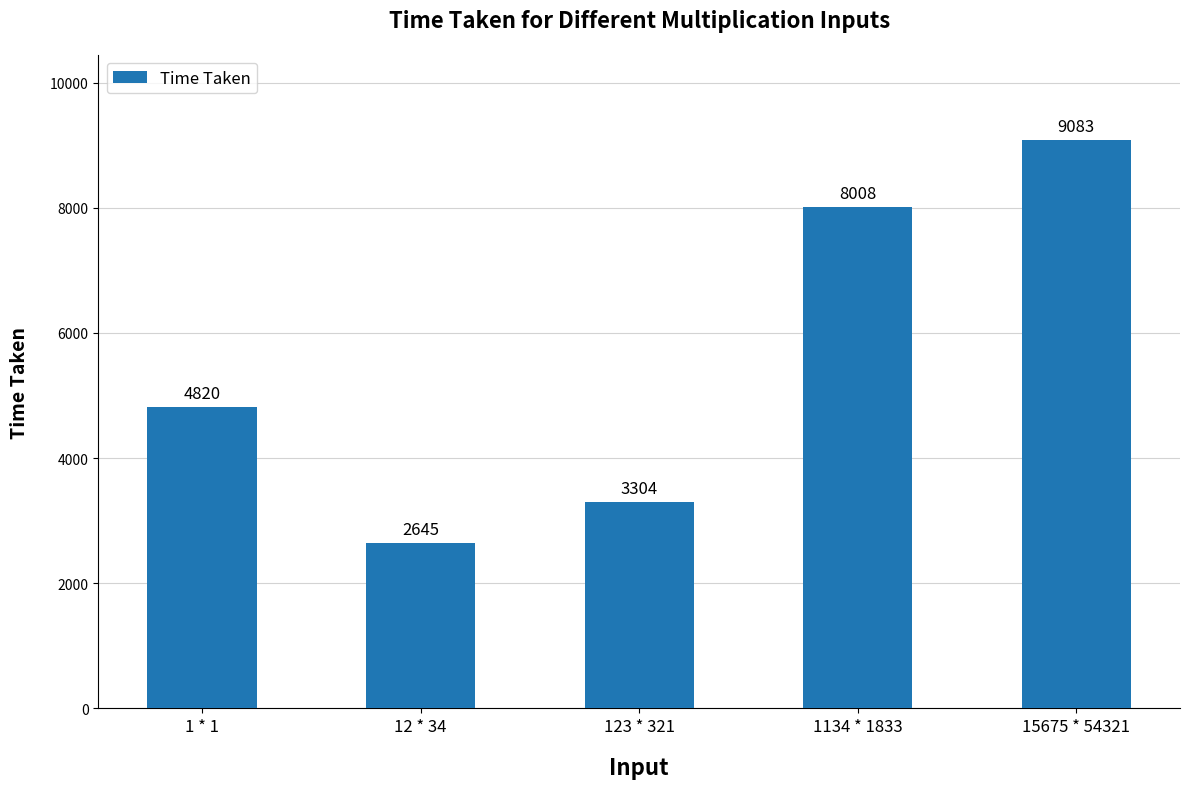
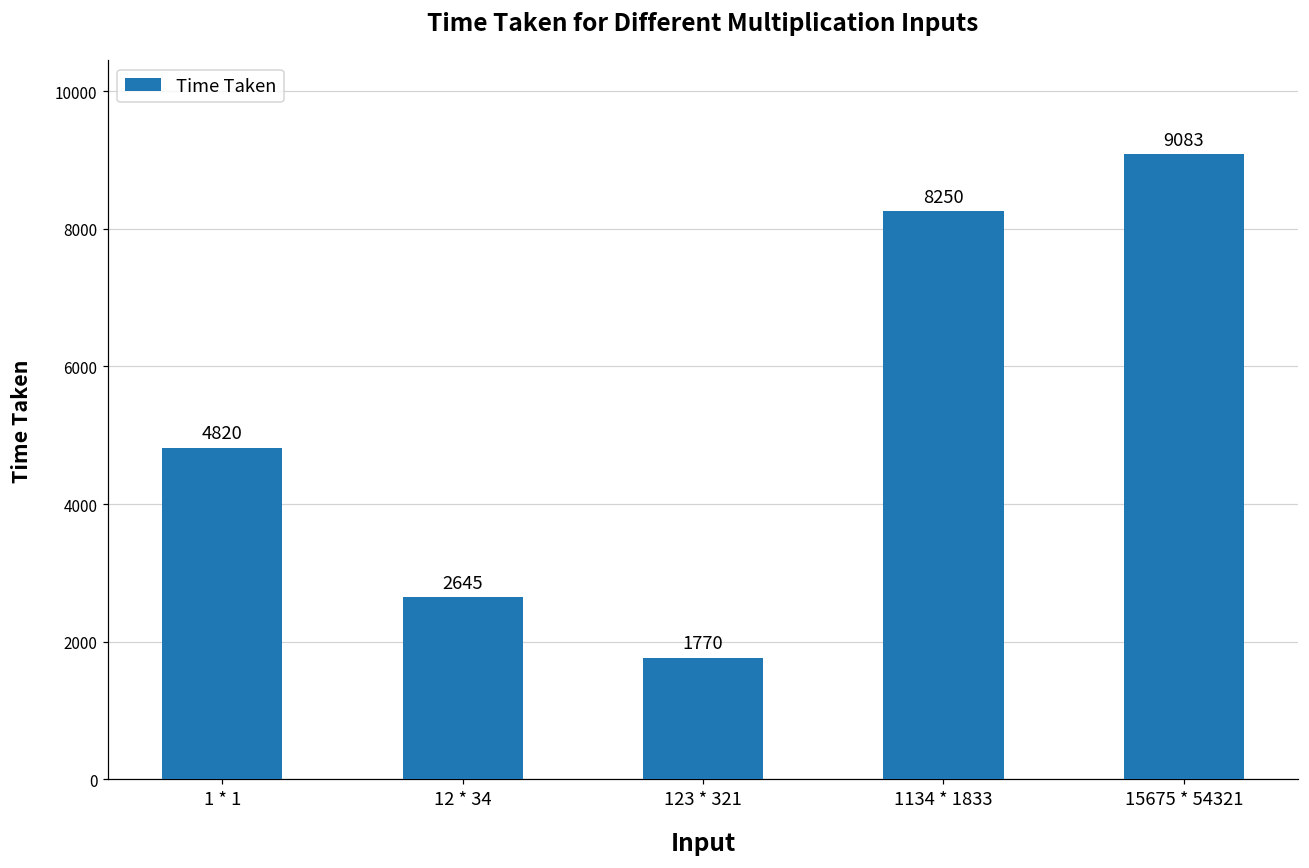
123 * 321: 3304 -> 1770
1134 * 1833: 8008 -> 8250
